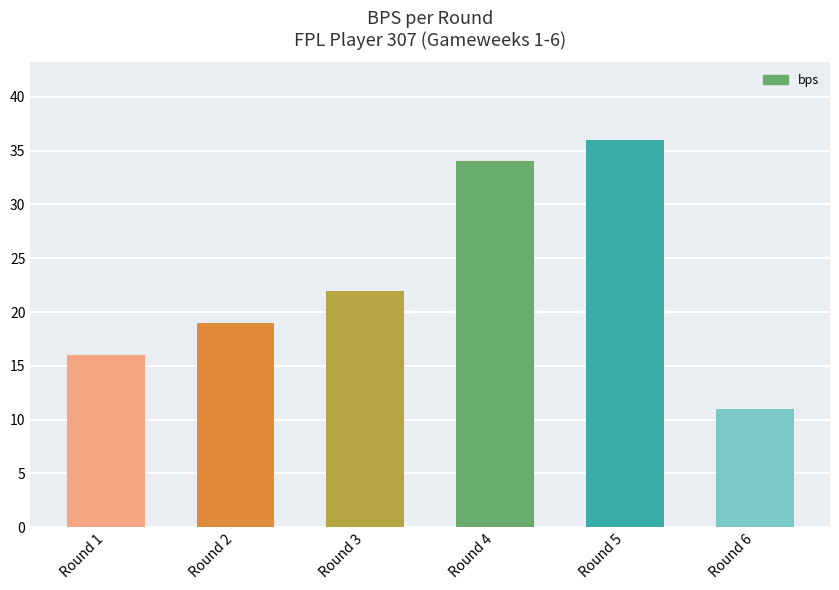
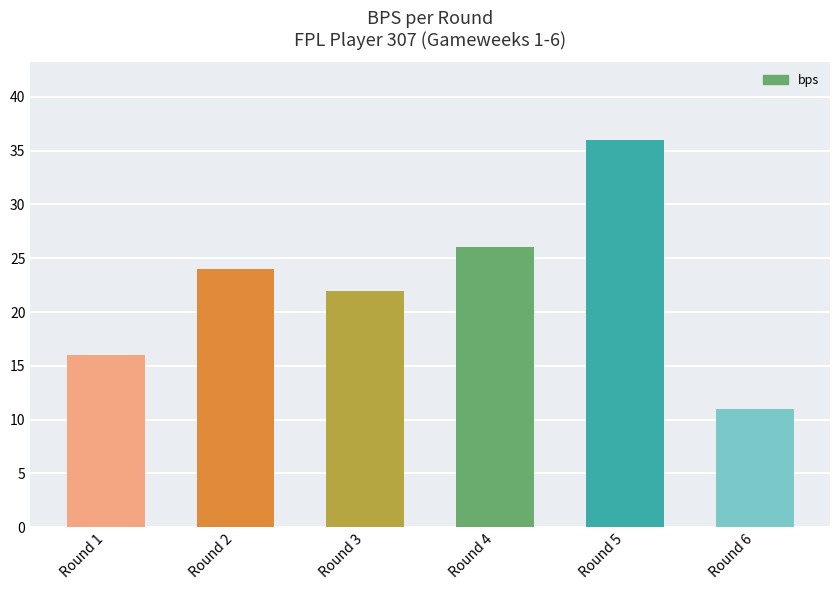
Round 2: 19 -> 24
Round 4: 34 -> 26
